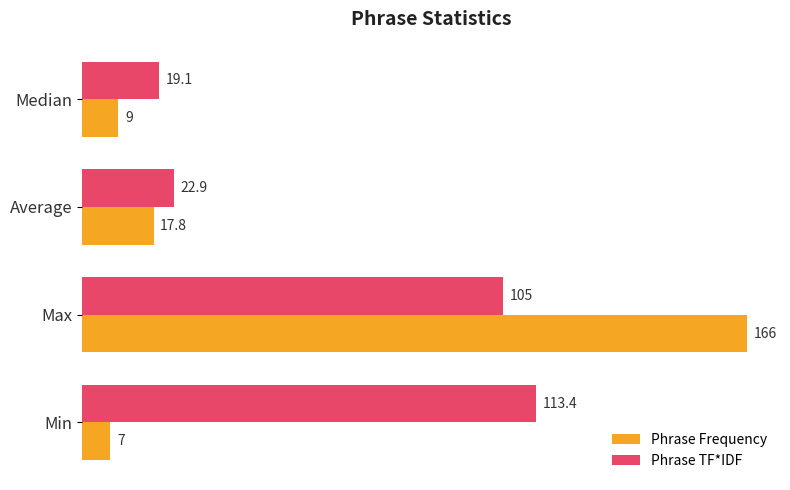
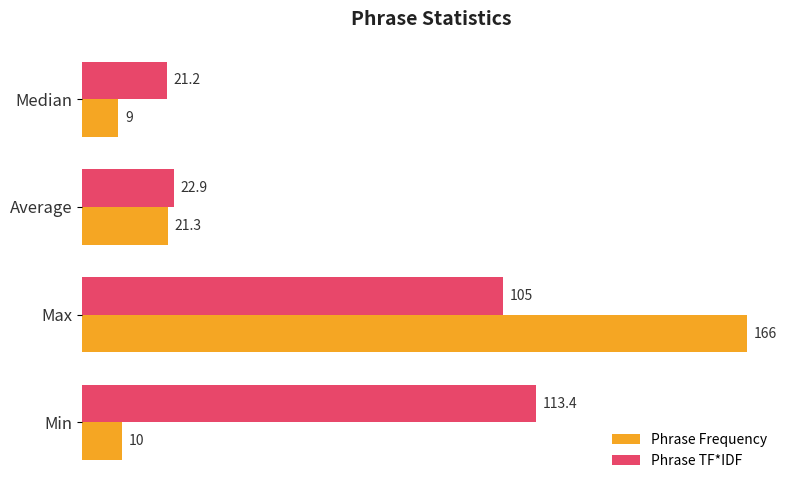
Phrase TF*IDF, Median: 19.1 -> 21.2
Phrase Frequency, Average: 17.8 -> 21.3
Phrase Frequency, Min: 7 -> 10
